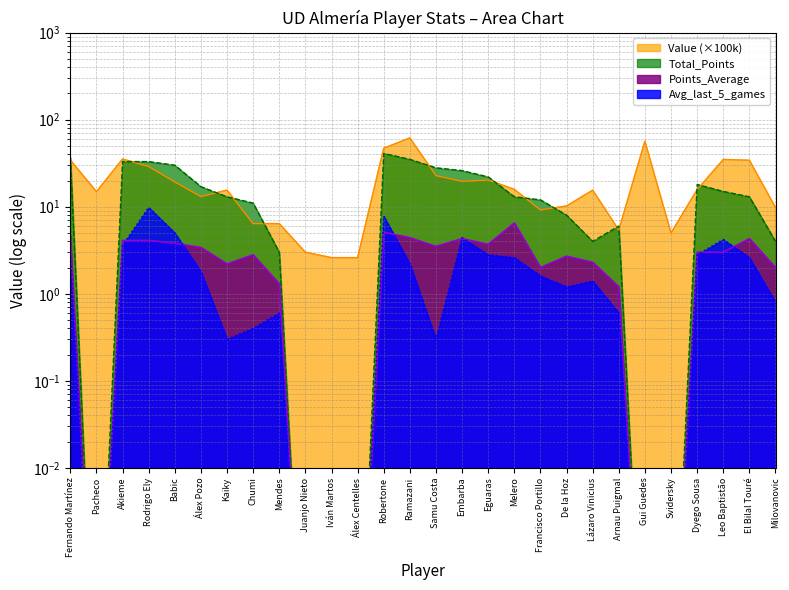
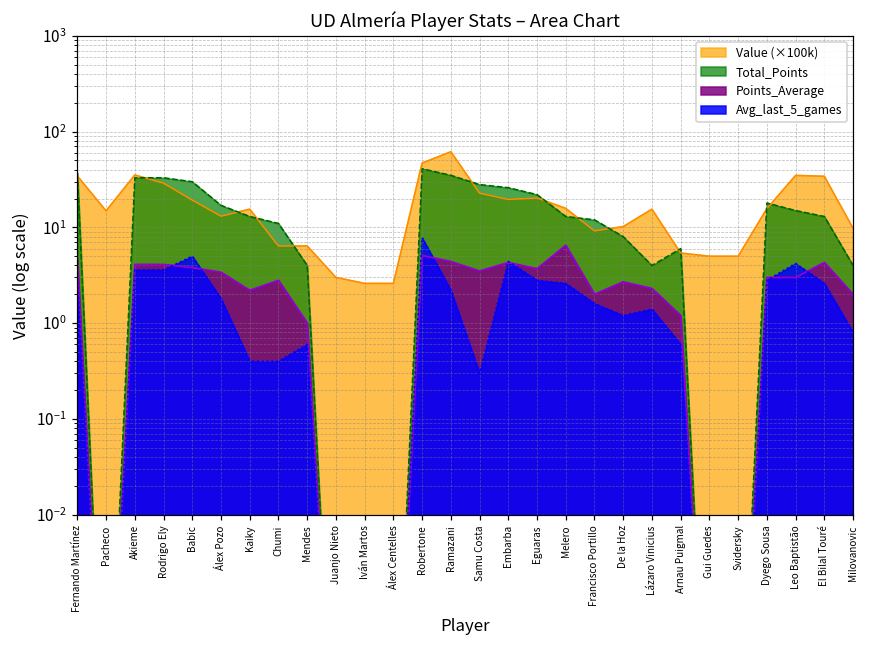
Avg_last_5_games, Rodrigo Ely: 10 -> 3.6
Avg_last_5_games, Kaiky: 0.3 -> 0.4
Total_Points, Mendes: 3 -> 4
Points_Average, Mendes: 1.3 -> 1.0
Value (×100k), Gui Guedes: 60 -> 5
